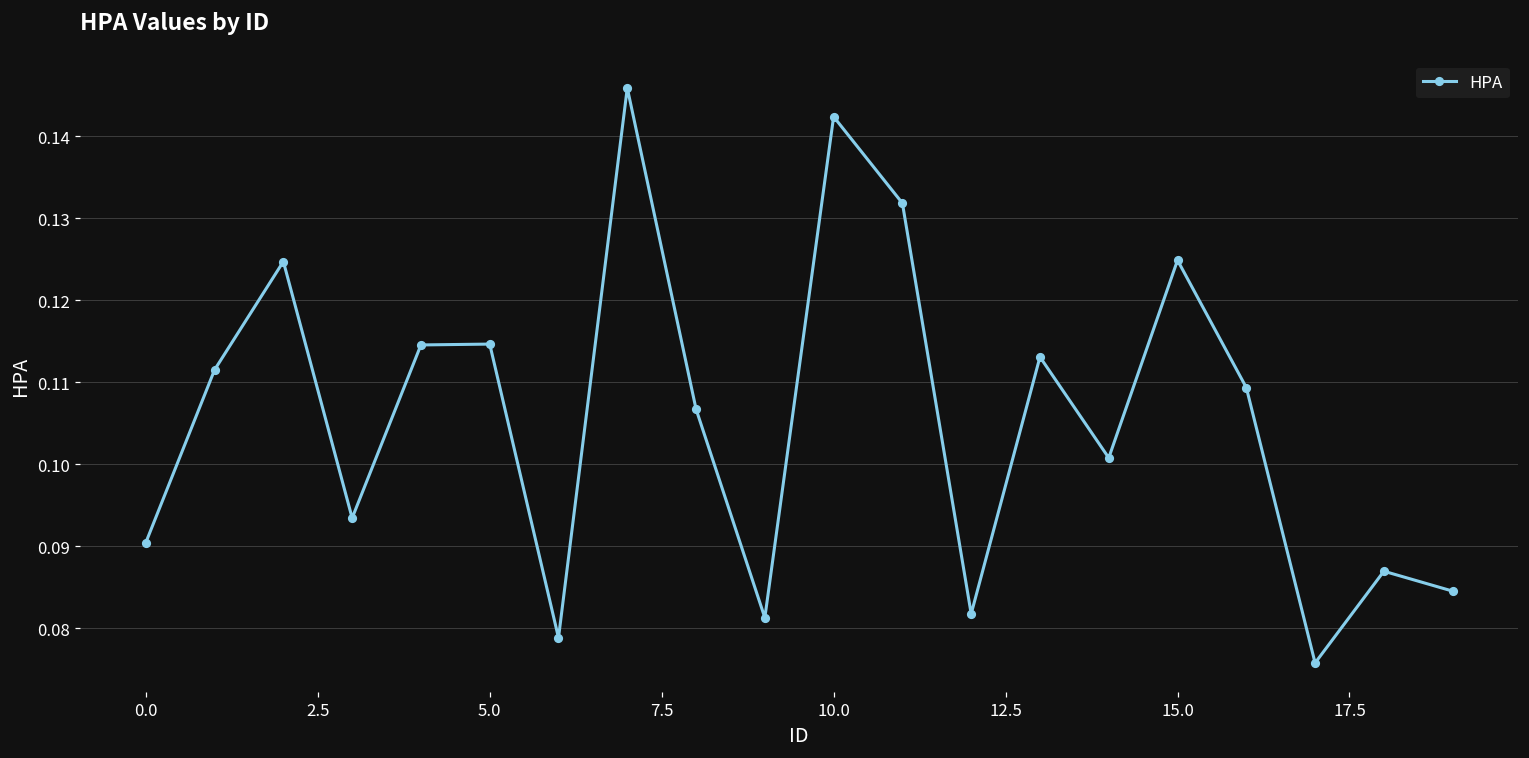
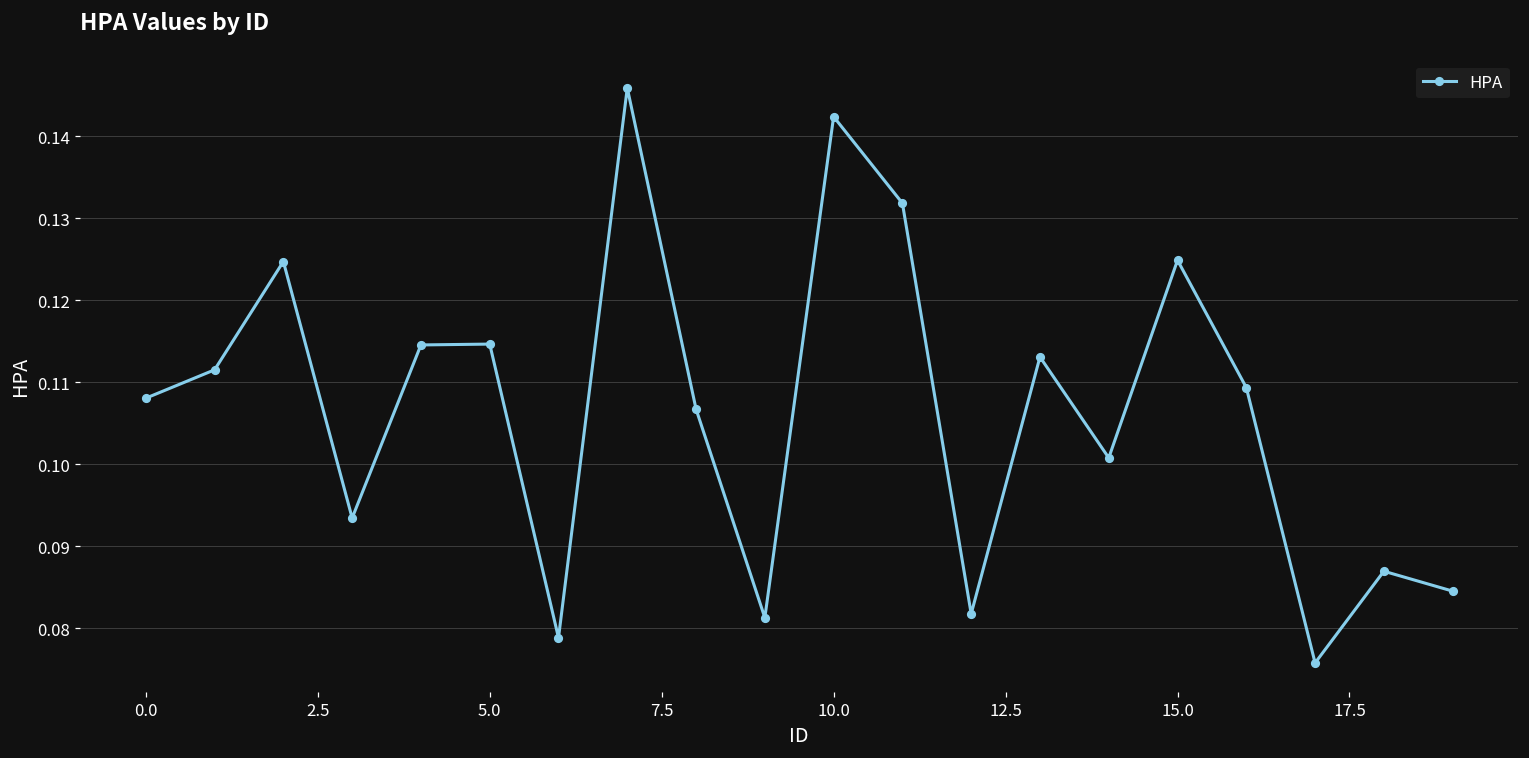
0.0: 0.090 -> 0.108
